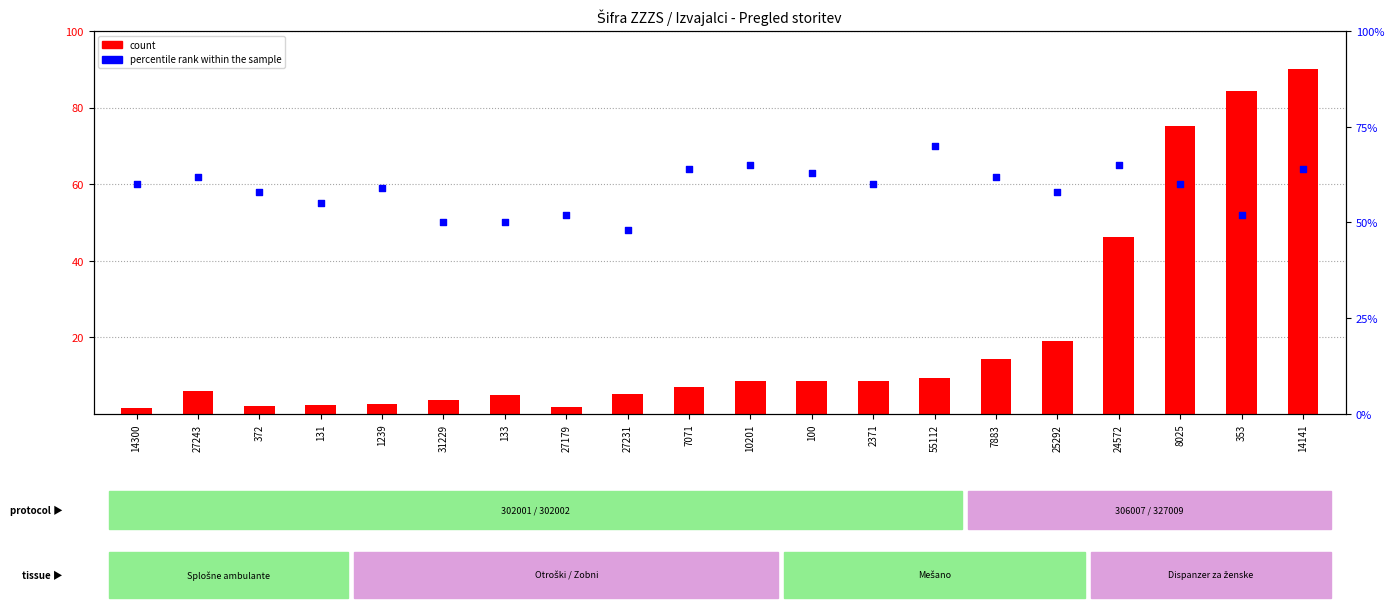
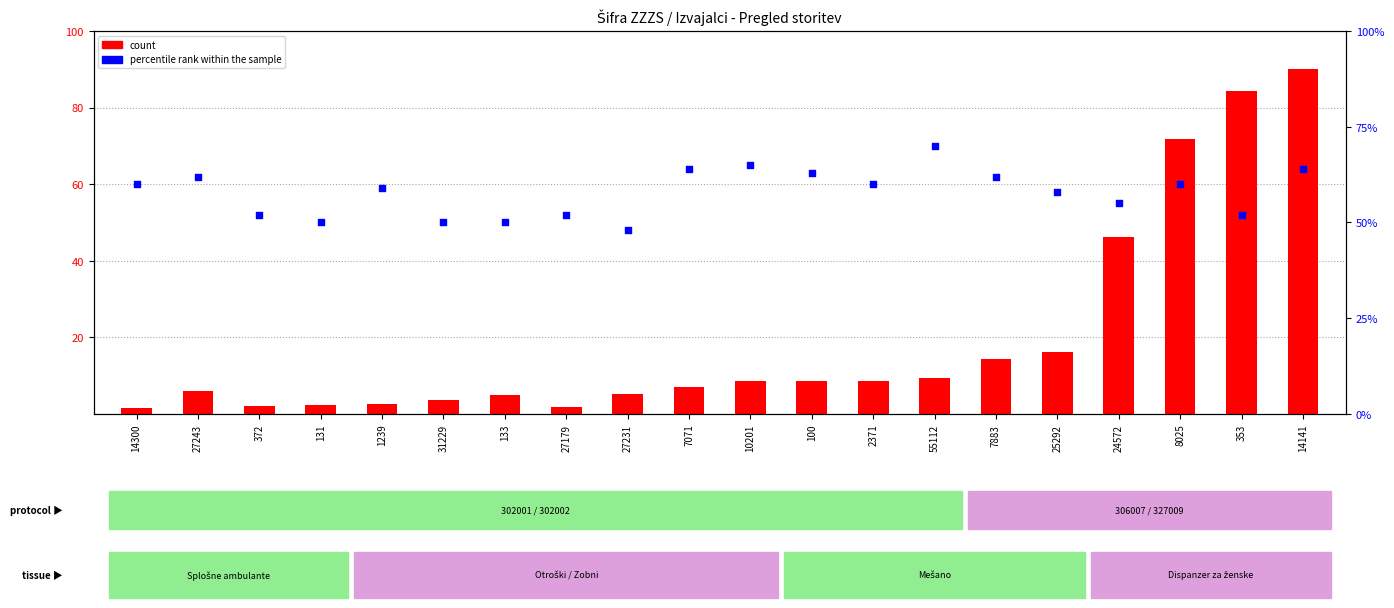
count, 25292: 19 -> 16
count, 8025: 75 -> 72
percentile rank within the sample, 372: 58% -> 52%
percentile rank within the sample, 131: 55% -> 50%
percentile rank within the sample, 24572: 65% -> 55%
